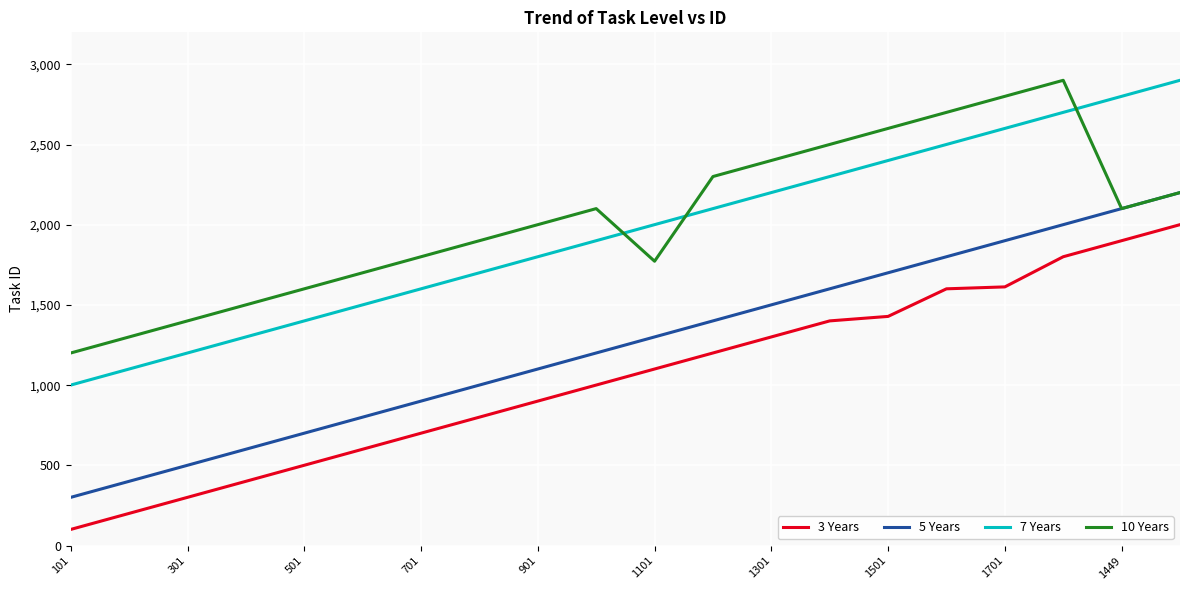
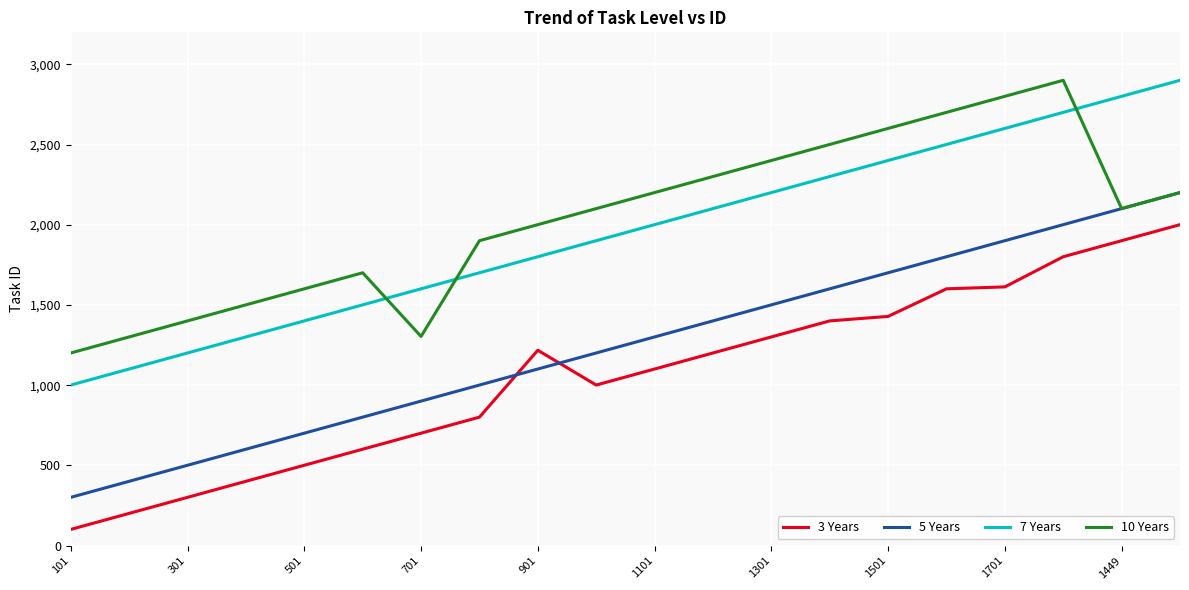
10 Years, 701: 1,800 -> 1,300
3 Years, 901: 900 -> 1,220
10 Years, 1101: 1,770 -> 2,200
